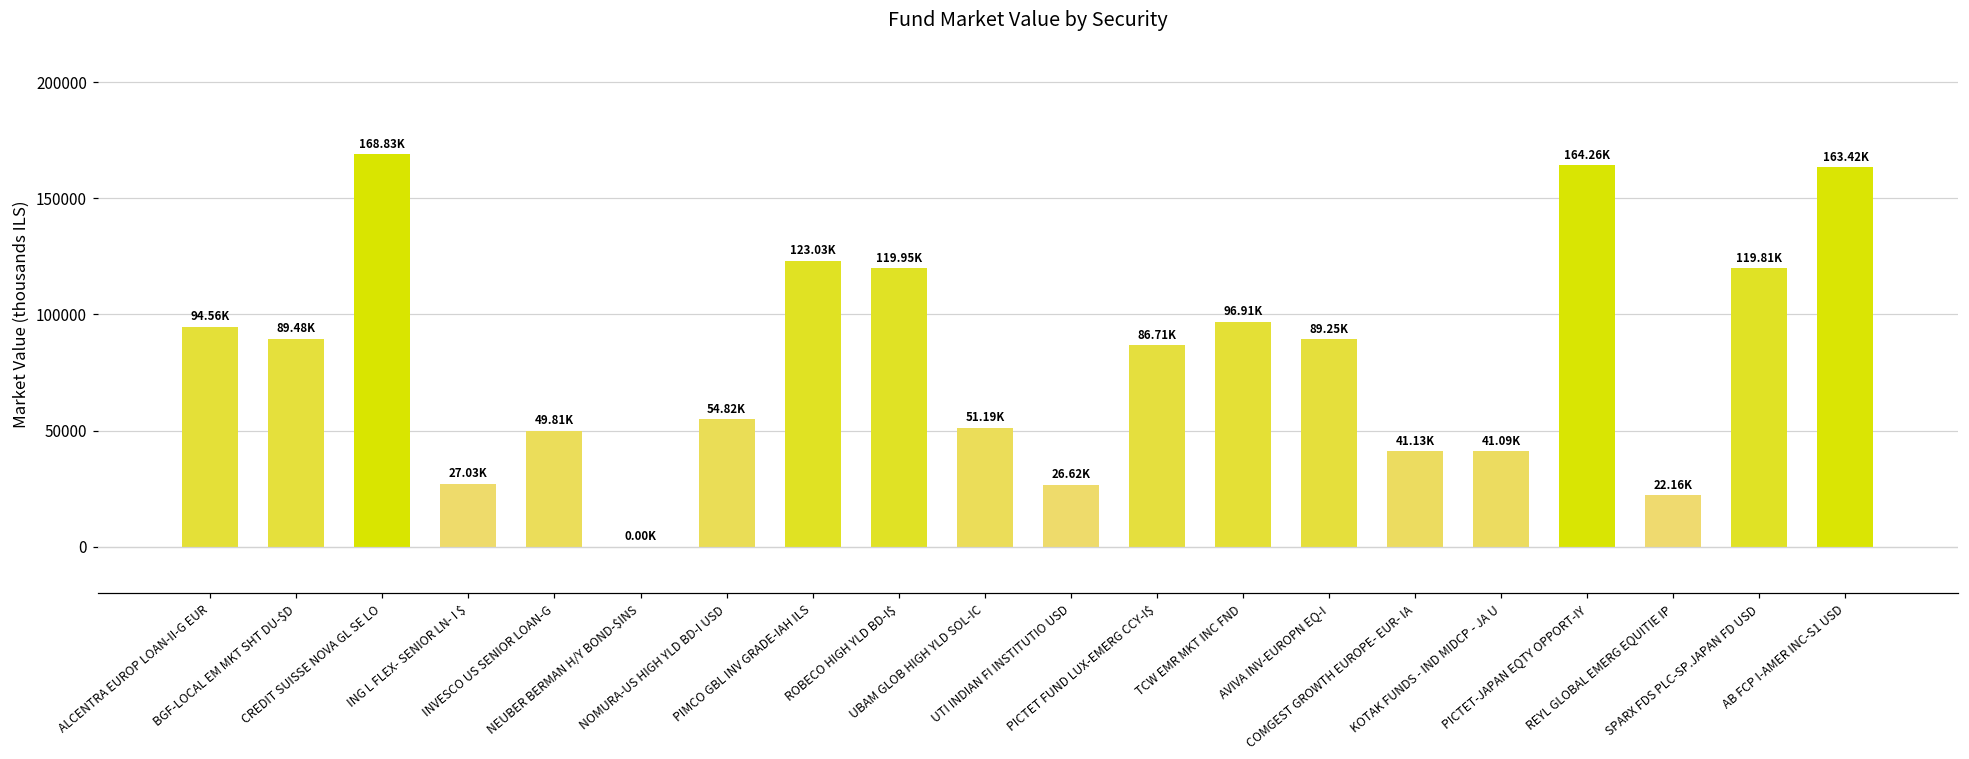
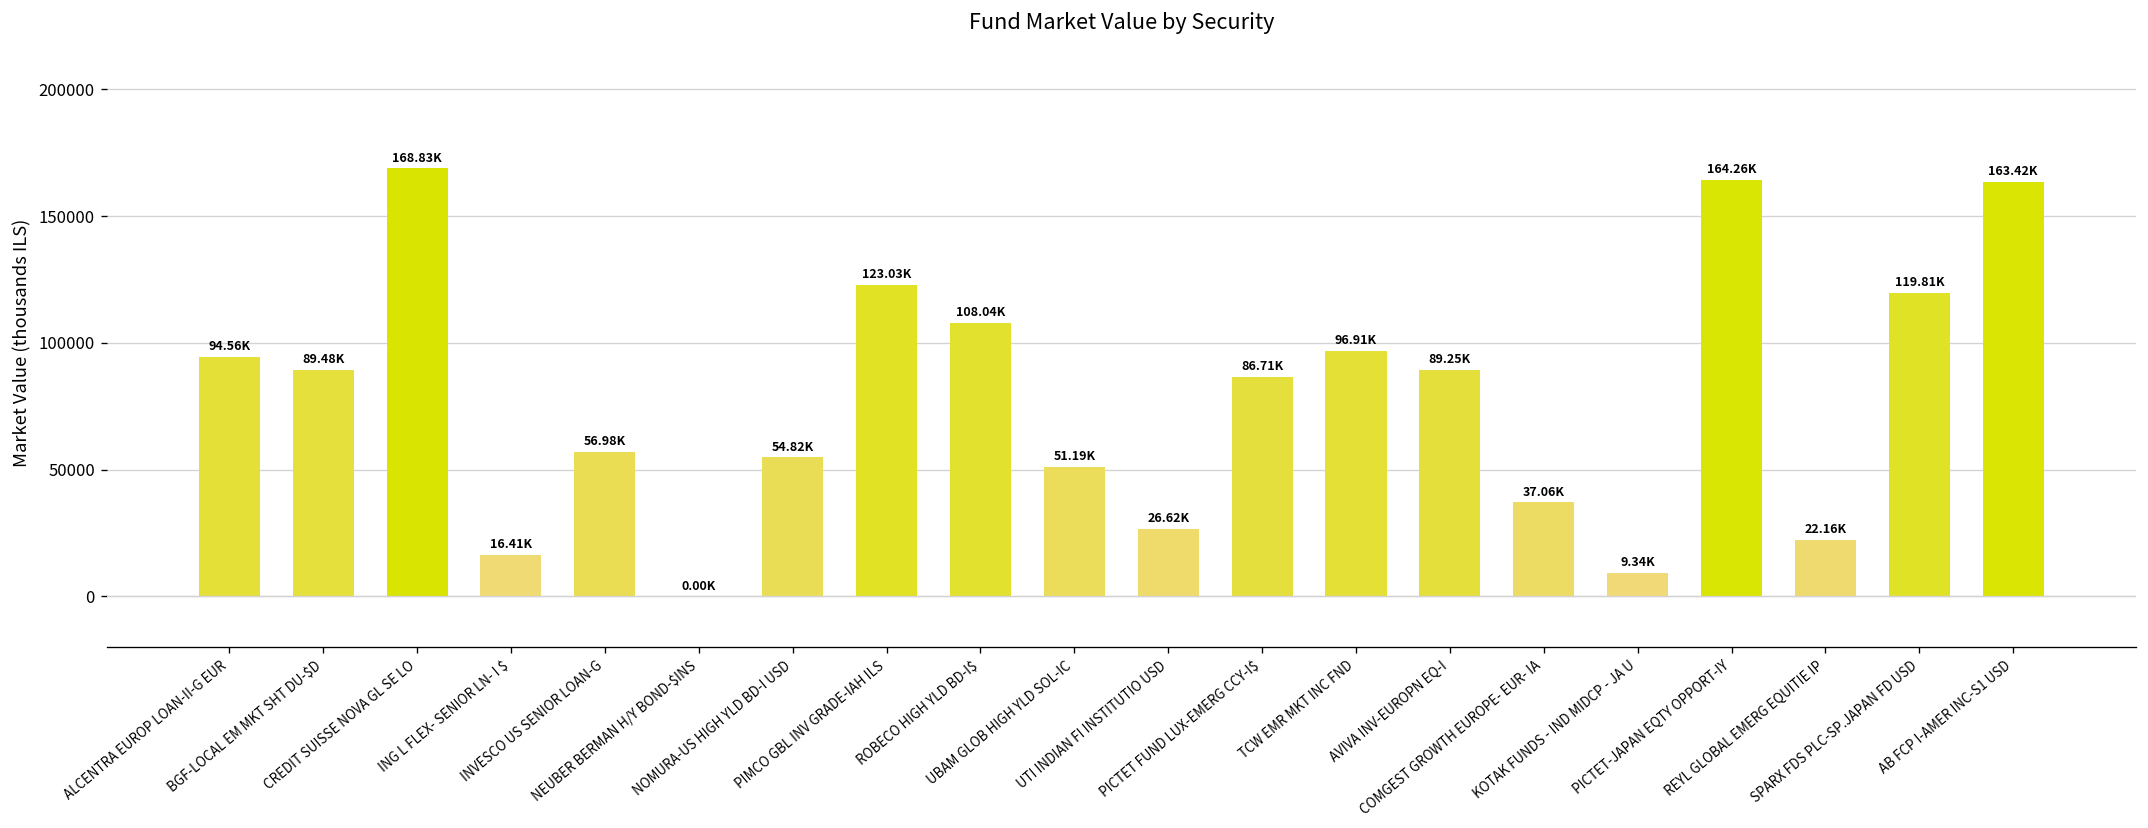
ING L FLEX- SENIOR LN- I $: 27.03K -> 16.41K
INVESCO US SENIOR LOAN-G: 49.81K -> 56.98K
ROBECO HIGH YLD BD-I$: 119.95K -> 108.04K
COMGEST GROWTH EUROPE- EUR- IA: 41.13K -> 37.06K
KOTAK FUNDS - IND MIDCP - JA U: 41.09K -> 9.34K
